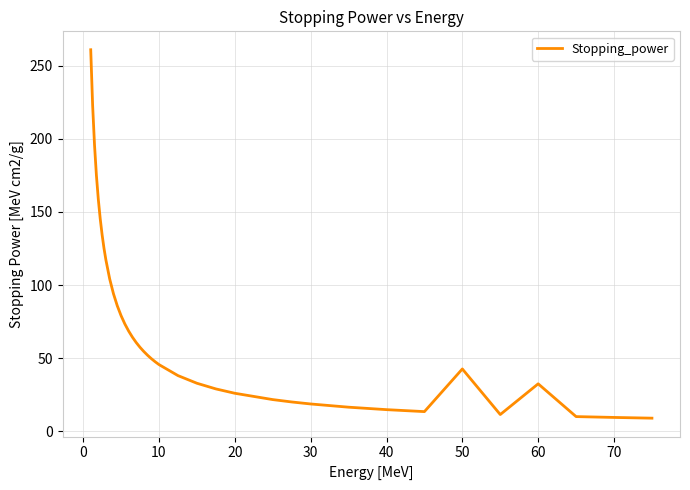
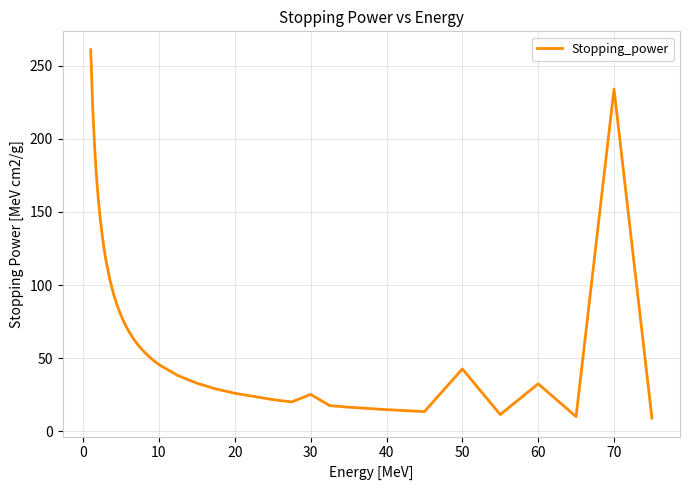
30: 19 -> 25
70: 10 -> 234
